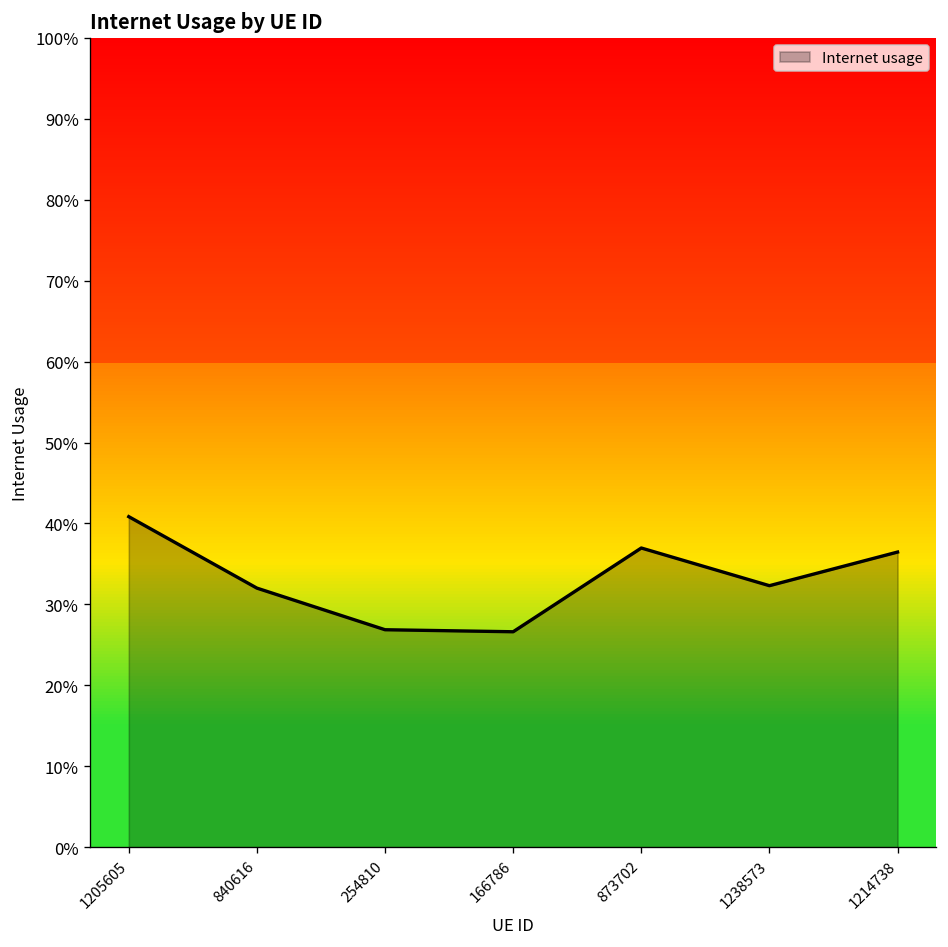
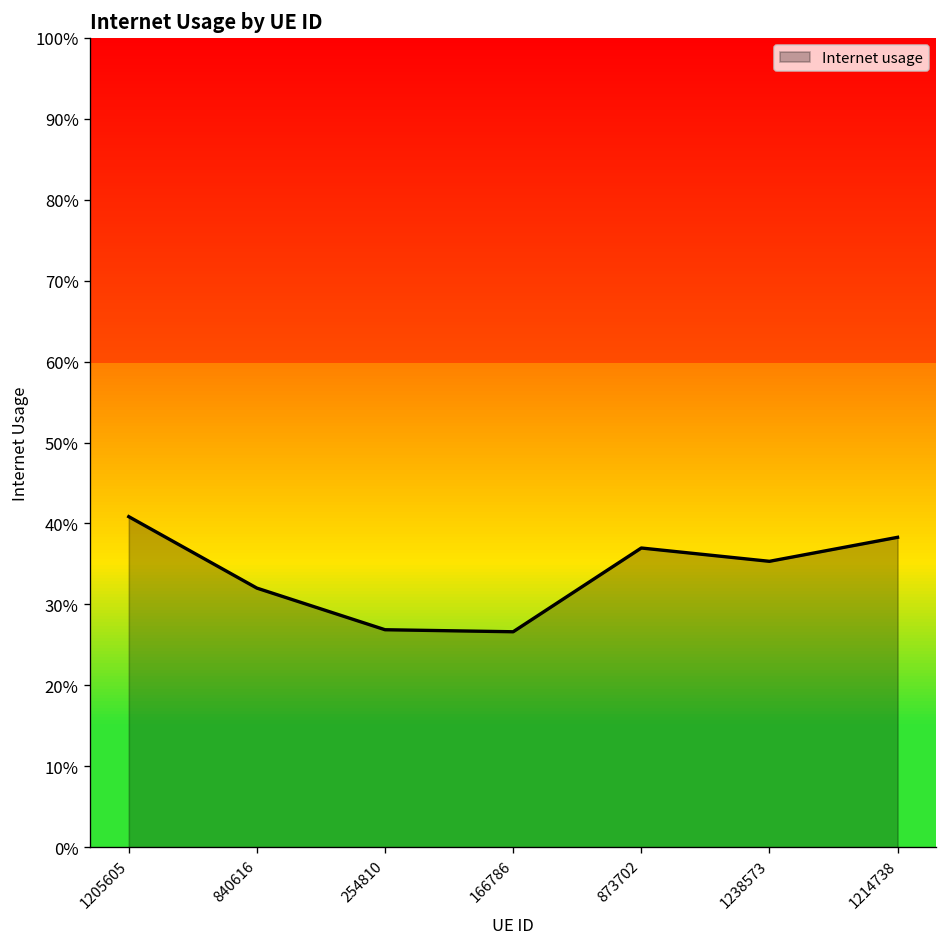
1238573: 32% -> 35%
1214738: 36% -> 38%
